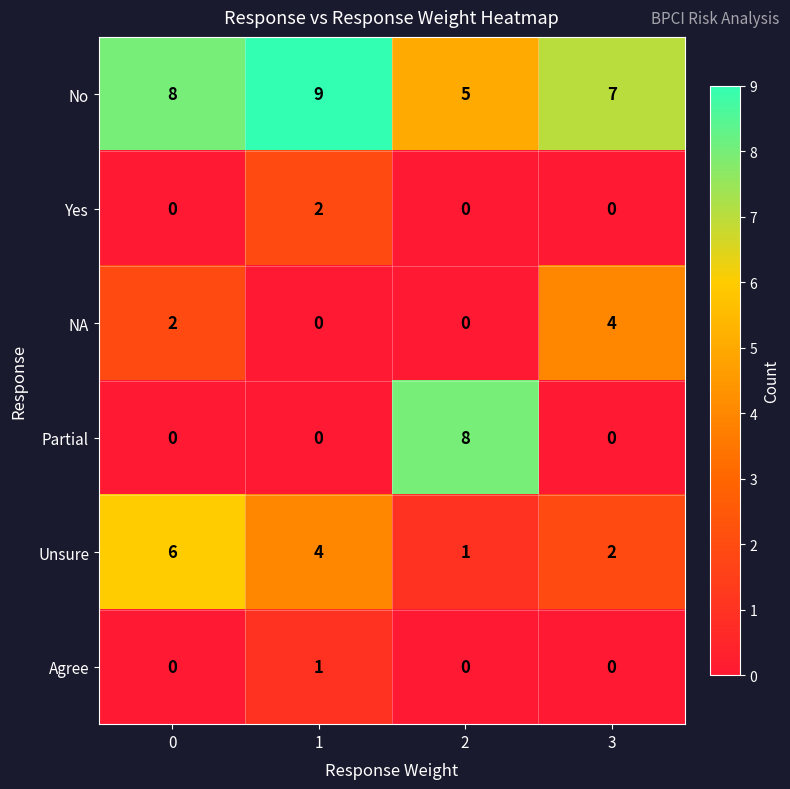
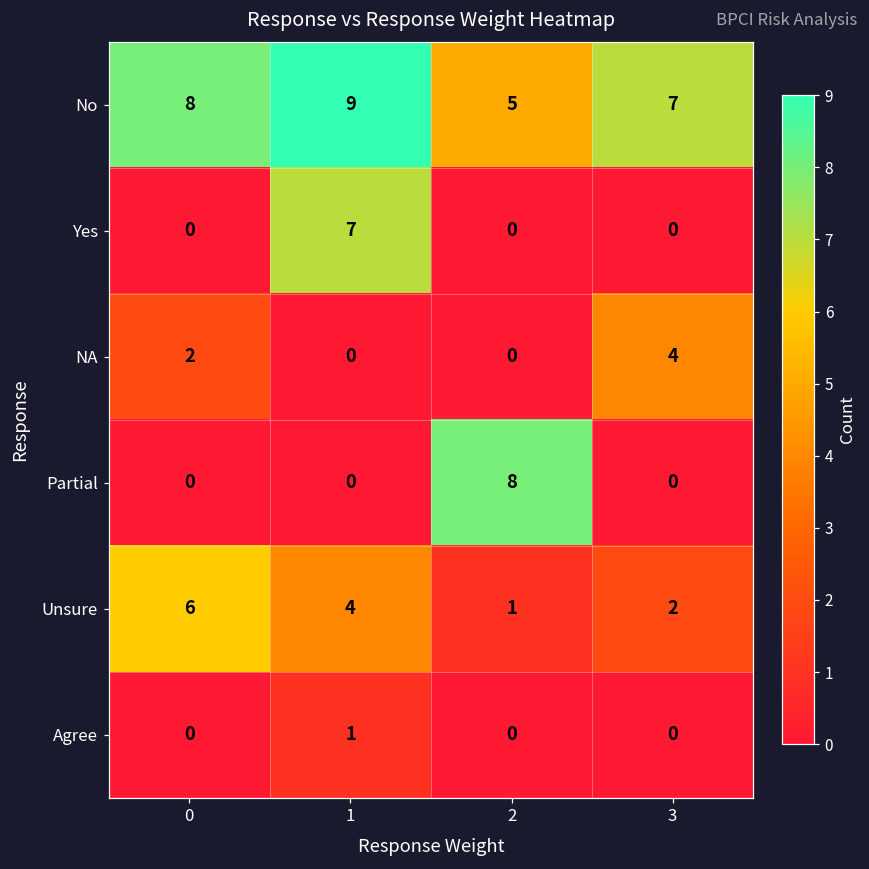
Yes, 1: 2 -> 7
